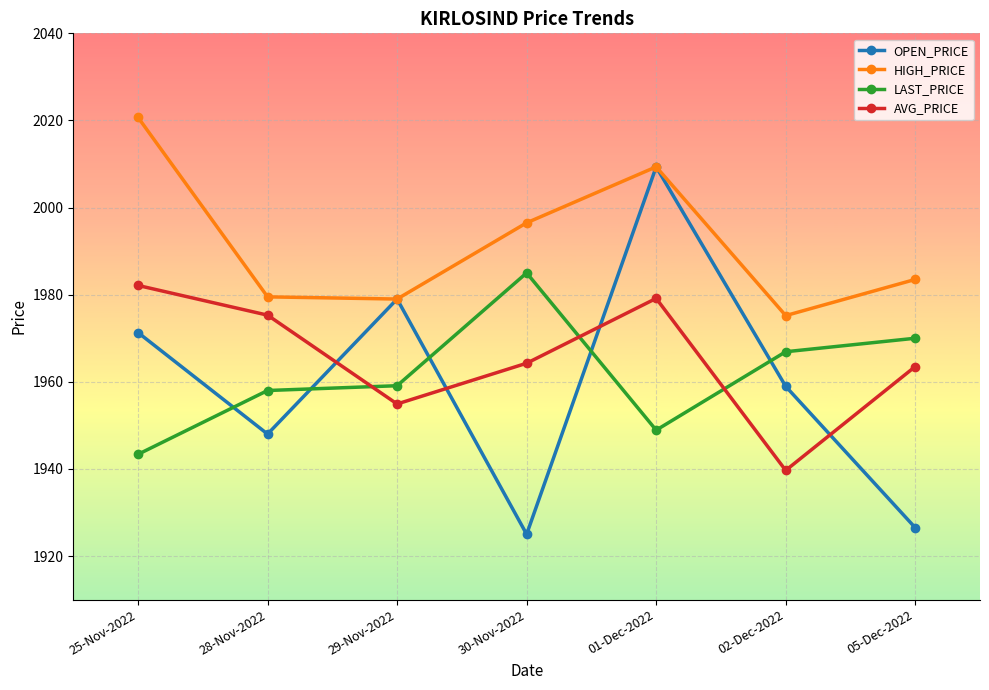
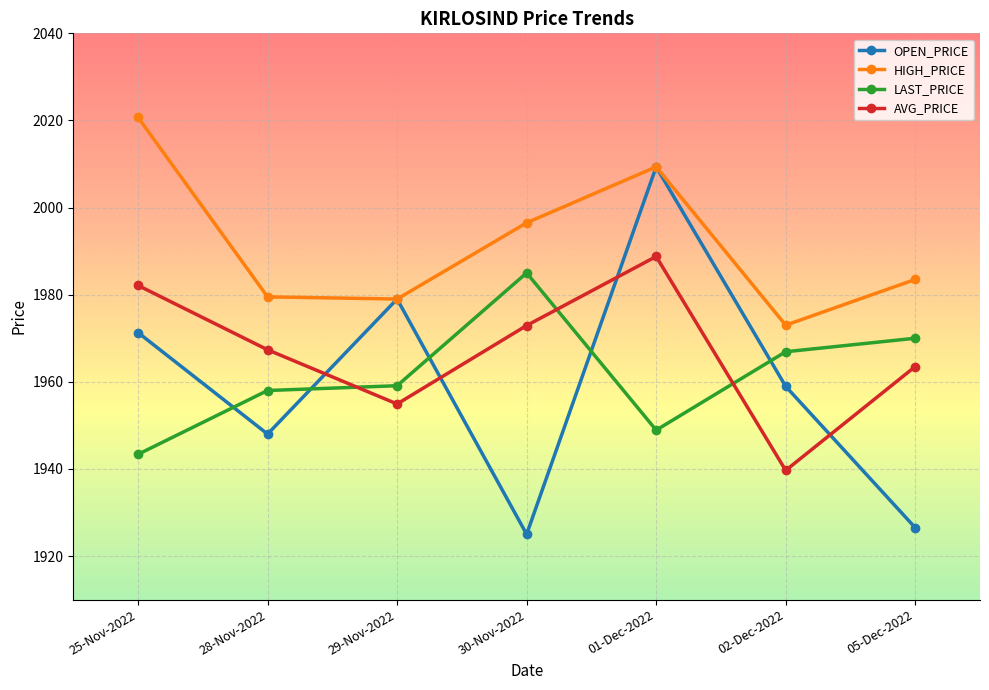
AVG_PRICE, 28-Nov-2022: 1975 -> 1967
AVG_PRICE, 30-Nov-2022: 1964 -> 1973
AVG_PRICE, 01-Dec-2022: 1979 -> 1989
HIGH_PRICE, 02-Dec-2022: 1975 -> 1973
